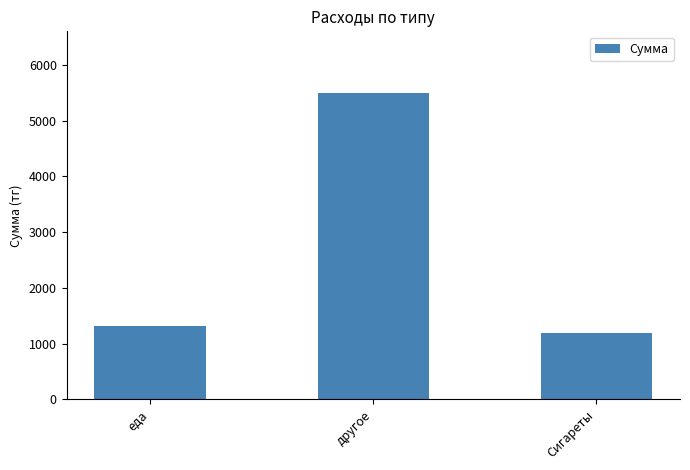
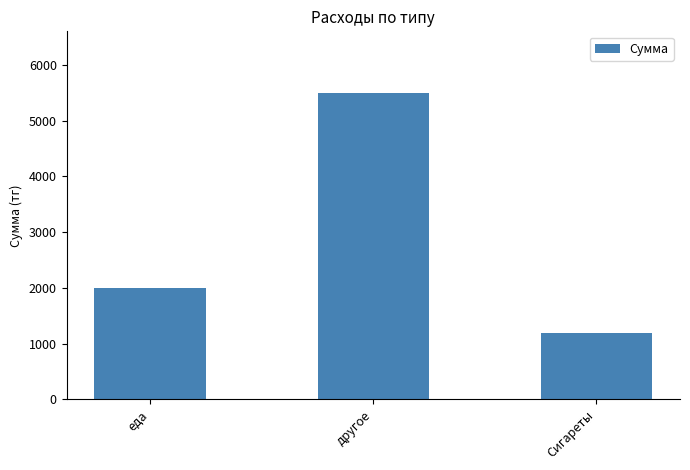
еда: 1300 -> 2000
